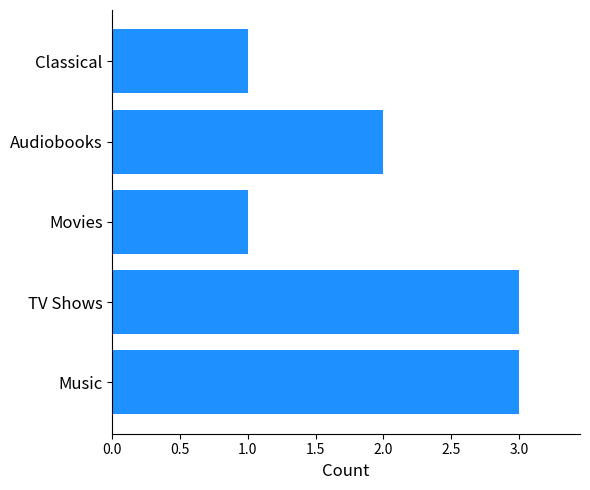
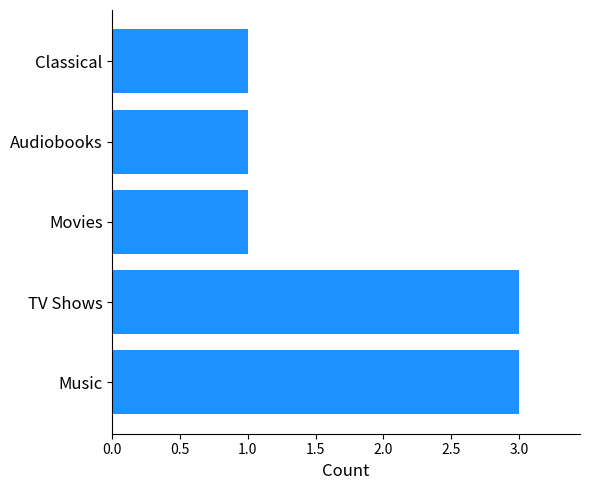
Audiobooks: 2 -> 1
